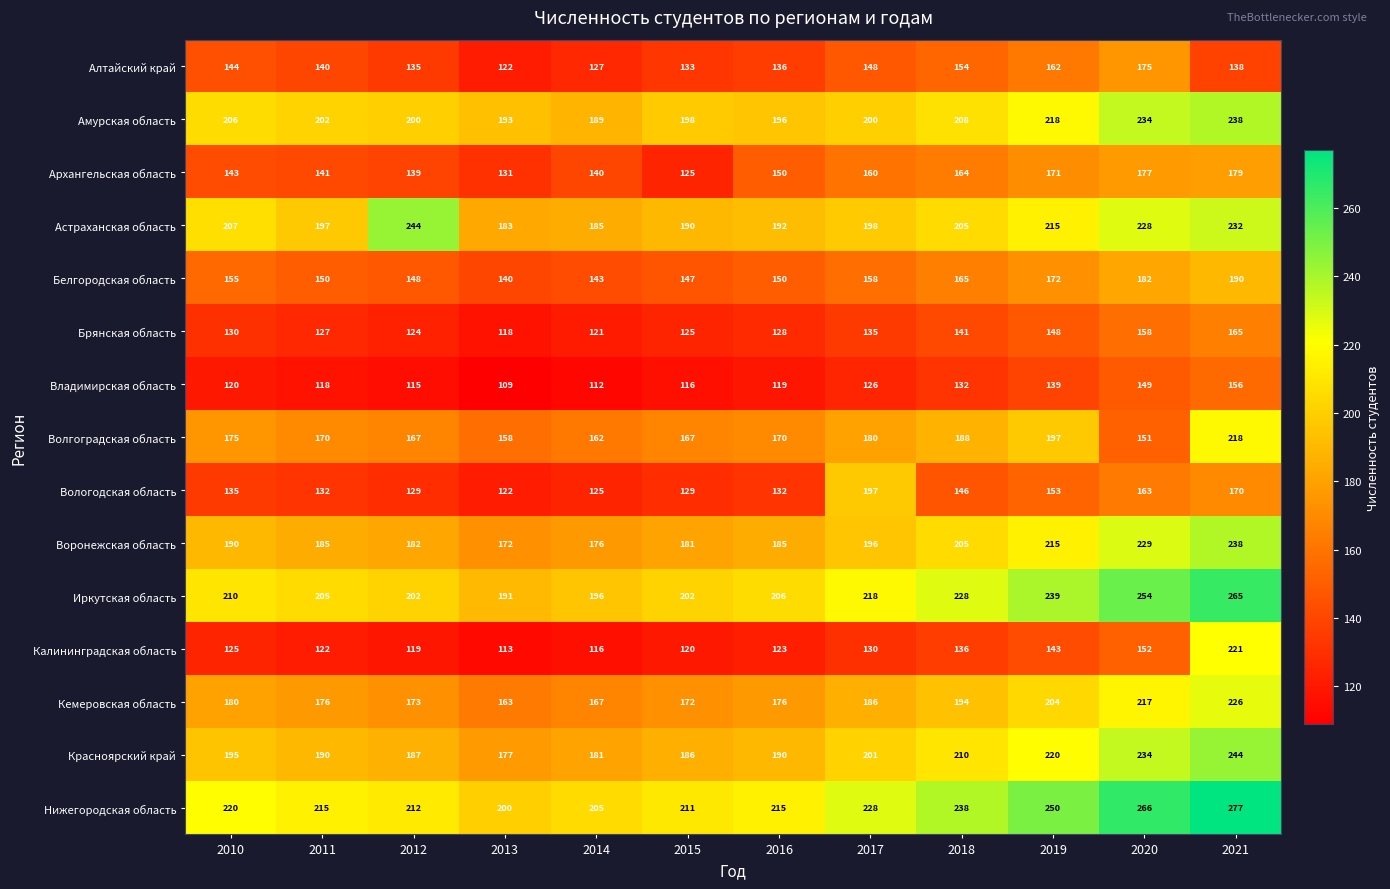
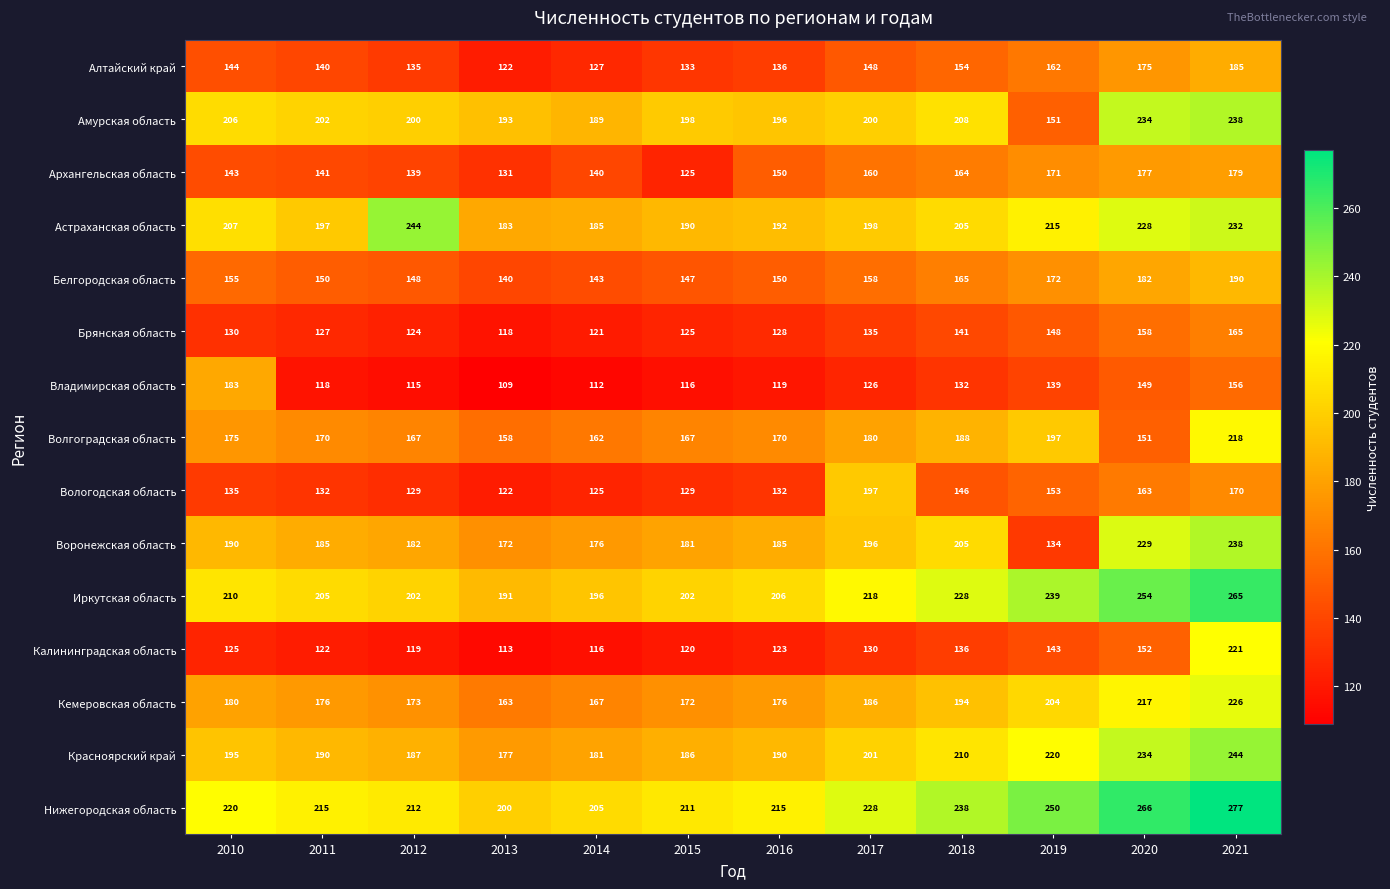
Алтайский край, 2021: 138 -> 185
Амурская область, 2019: 218 -> 151
Владимирская область, 2010: 120 -> 183
Воронежская область, 2019: 215 -> 134
